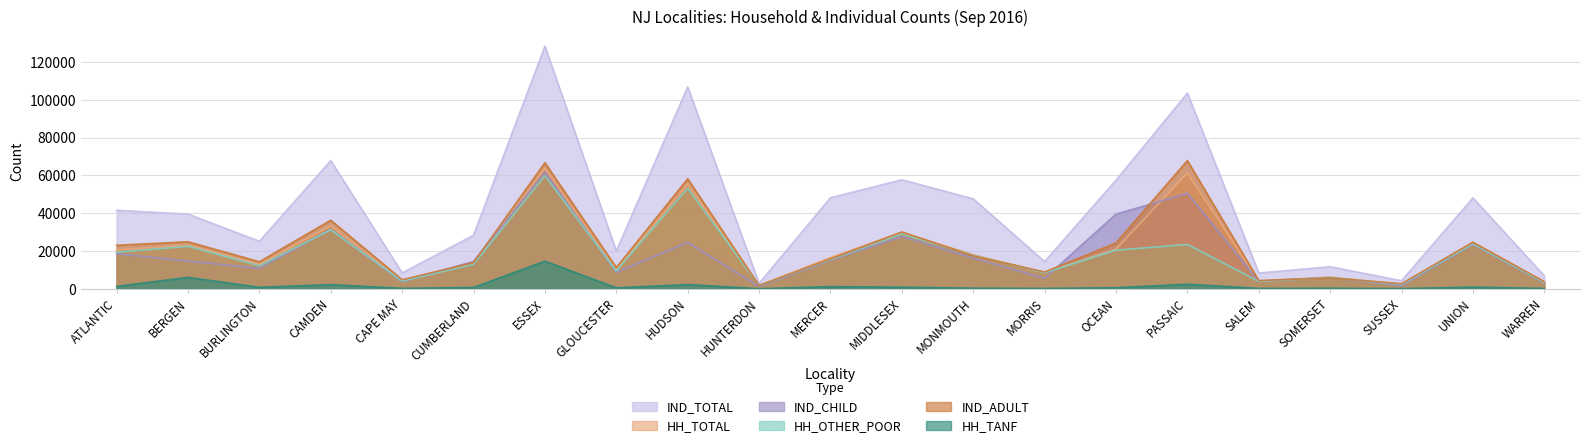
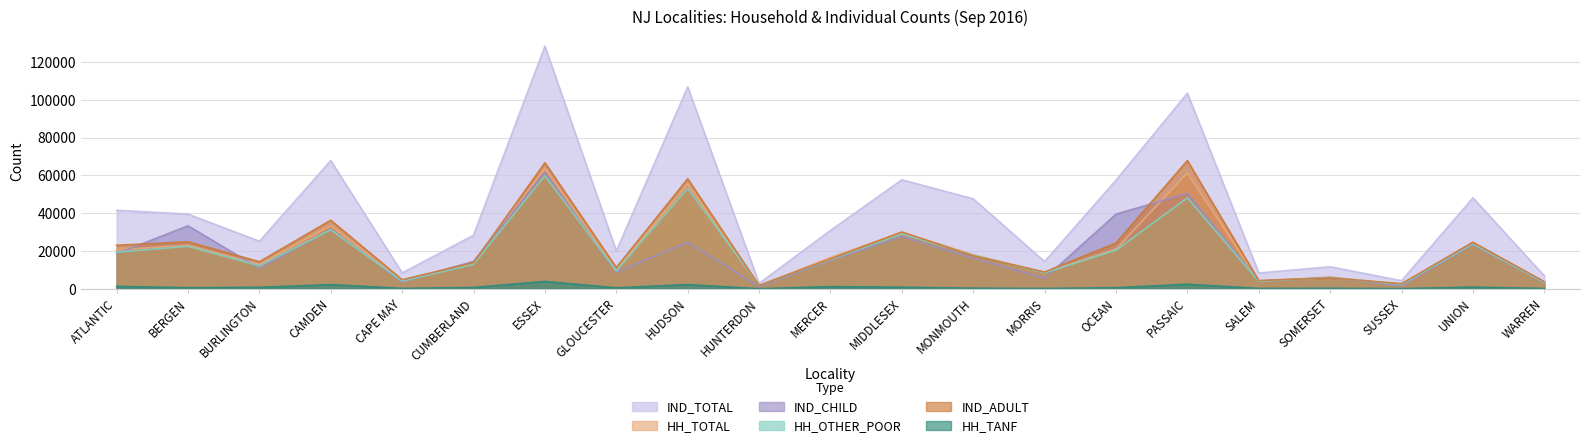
IND_CHILD, BERGEN: 15000 -> 33000
HH_TANF, BERGEN: 6000 -> 1000
HH_TANF, ESSEX: 15000 -> 4000
IND_TOTAL, MERCER: 48000 -> 31000
HH_OTHER_POOR, PASSAIC: 23000 -> 48000
